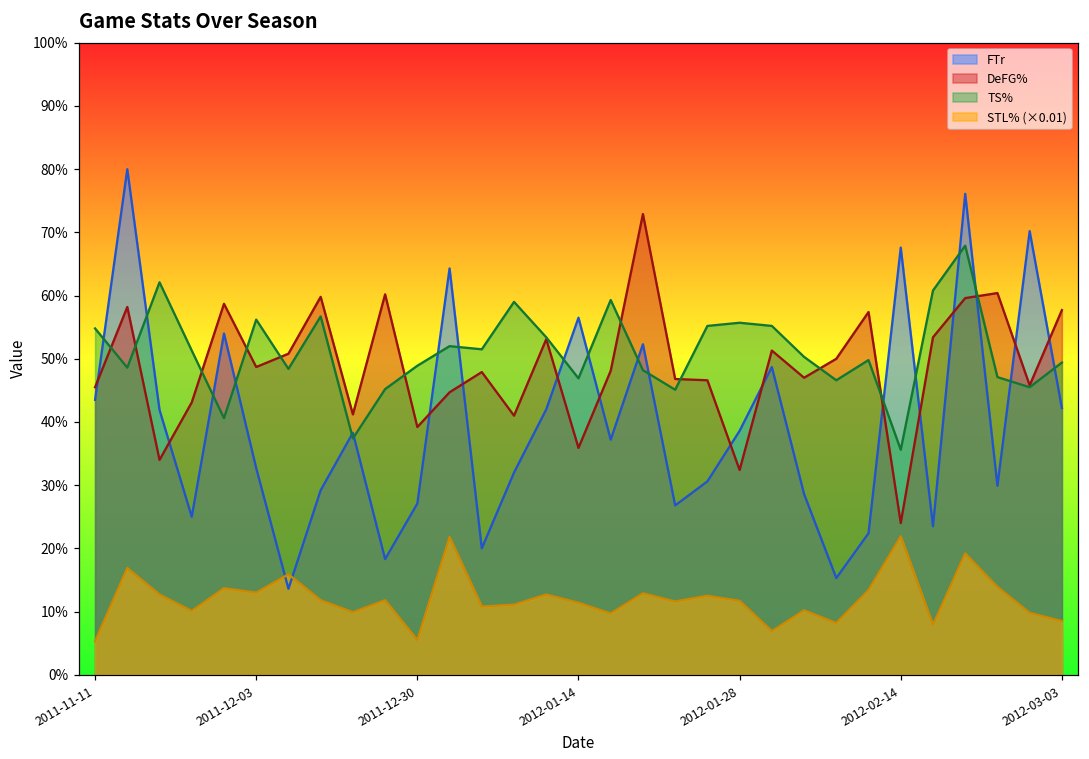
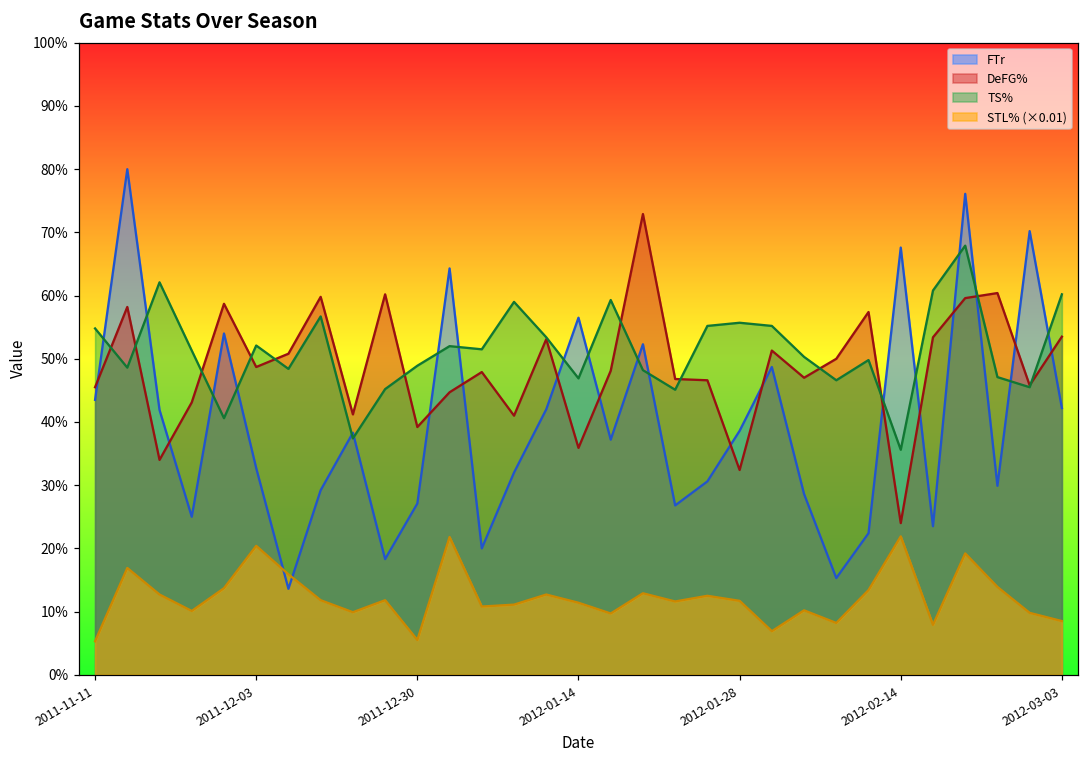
TS%, 2011-12-03: 56% -> 52%
STL% (×0.01), 2011-12-03: 13% -> 20%
DeFG%, 2012-03-03: 58% -> 54%
TS%, 2012-03-03: 49% -> 60%
